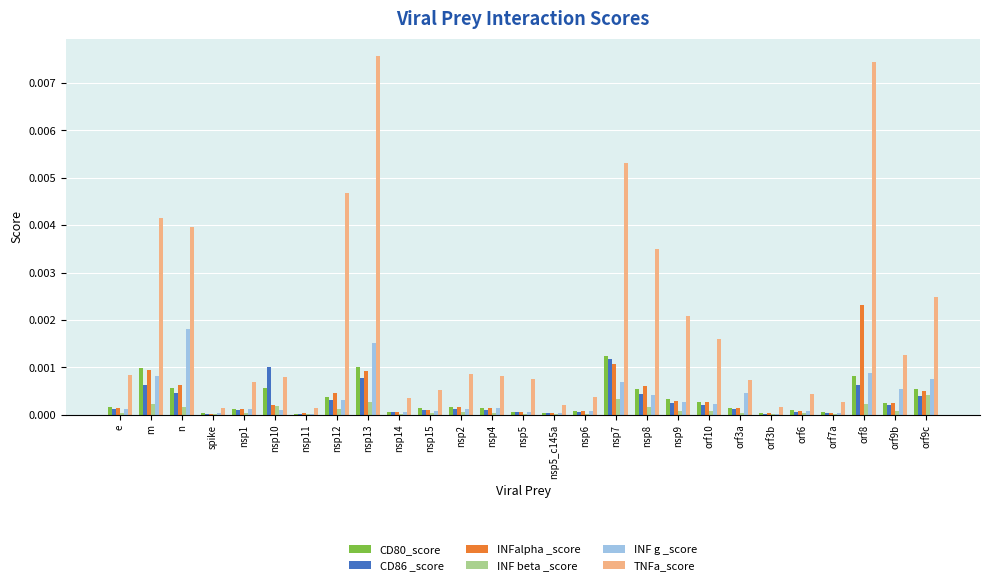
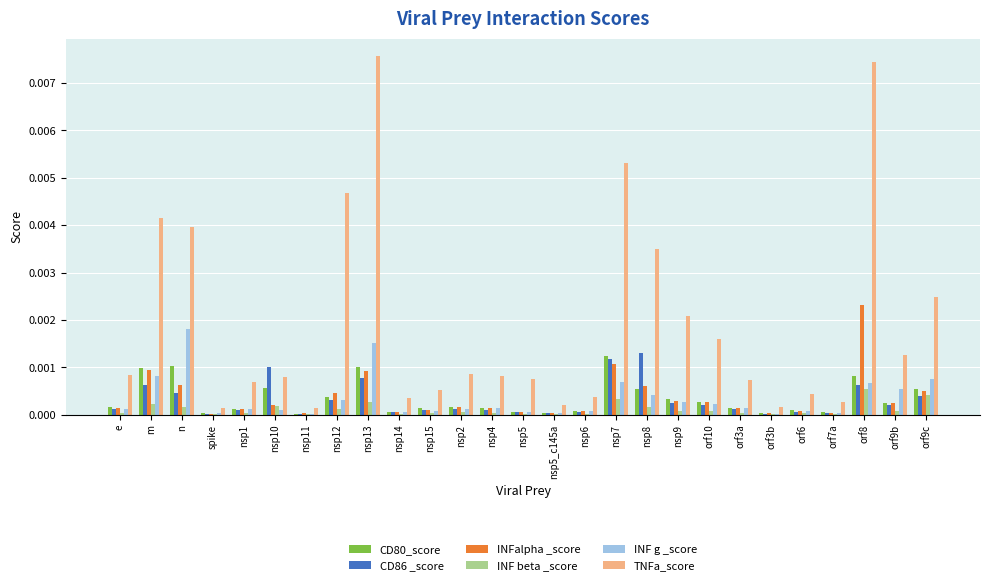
CD80_score, n: 0.0006 -> 0.0010
CD86 _score, nsp8: 0.0004 -> 0.0013
INF g _score, orf3a: 0.0005 -> 0.0001
INF beta _score, orf8: 0.0002 -> 0.0005
INF g _score, orf8: 0.0009 -> 0.0007
